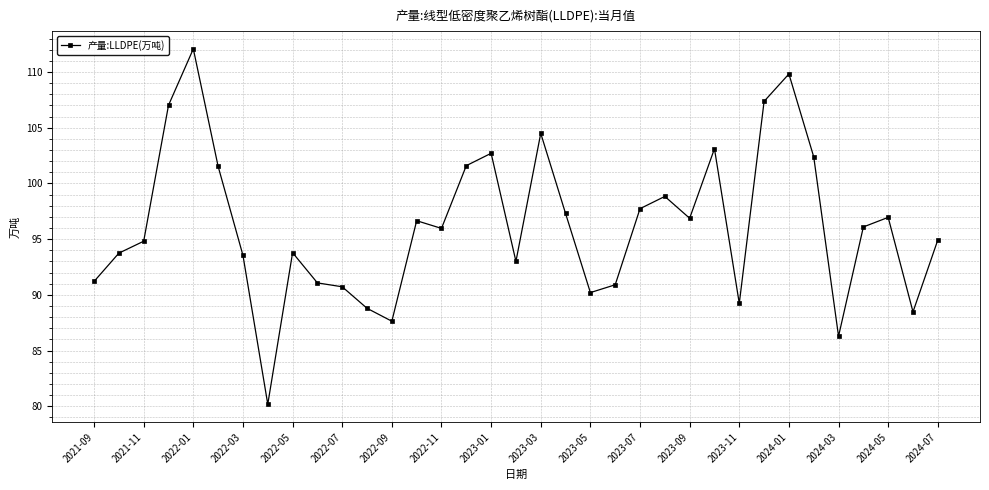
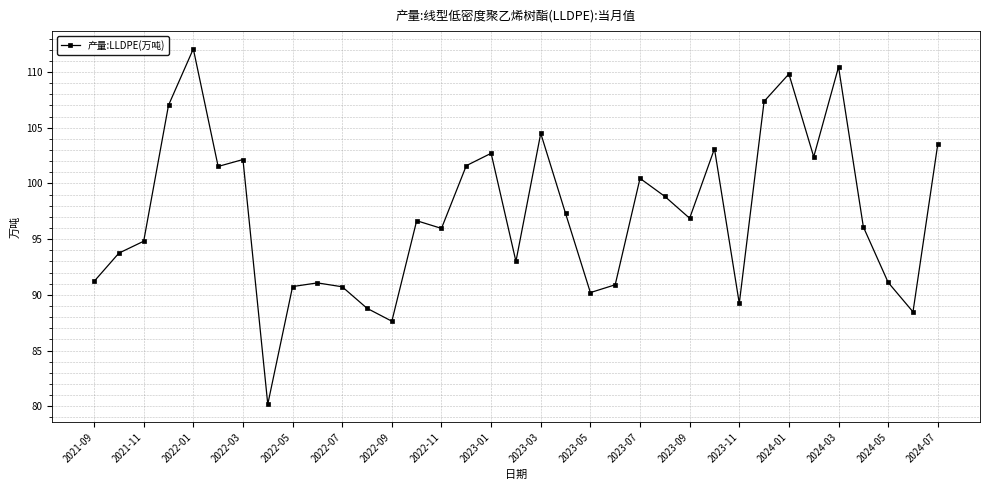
2022-03: 93.5 -> 102.1
2022-05: 93.8 -> 90.7
2023-07: 97.7 -> 100.5
2024-03: 86.3 -> 110.5
2024-05: 97.0 -> 91.1
2024-07: 94.9 -> 103.5
